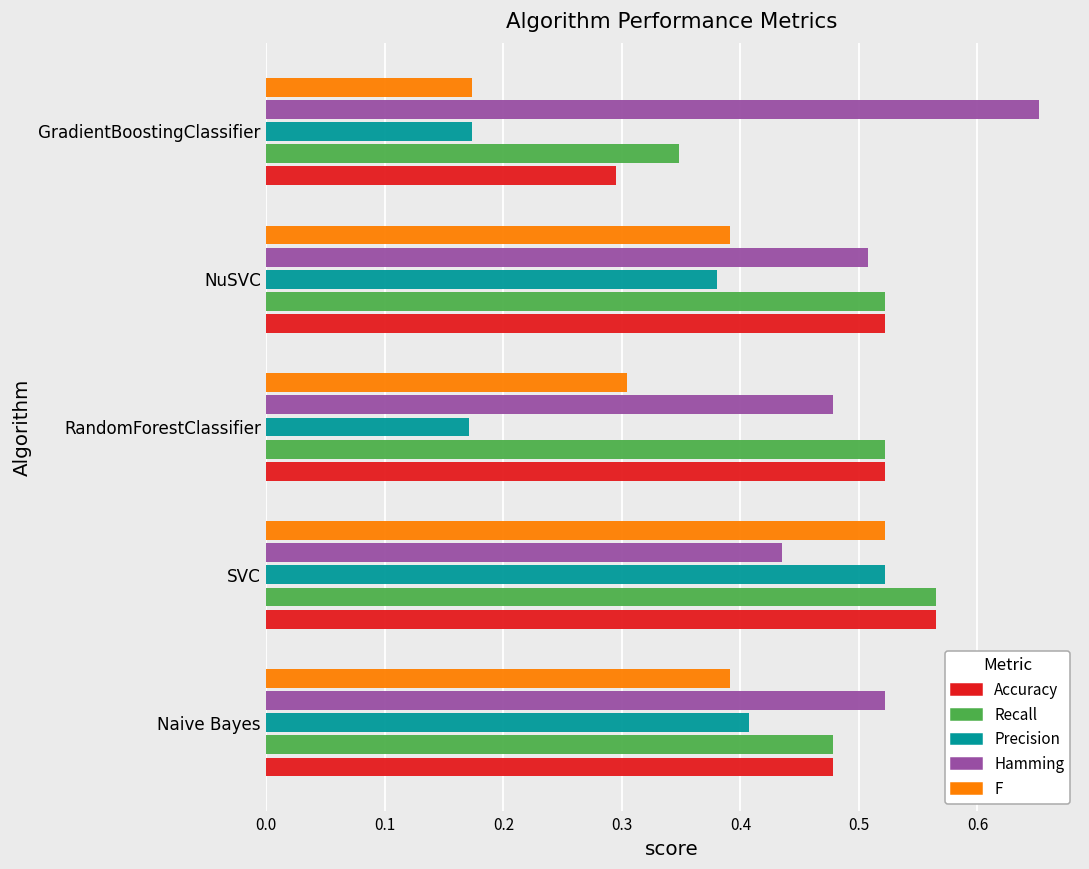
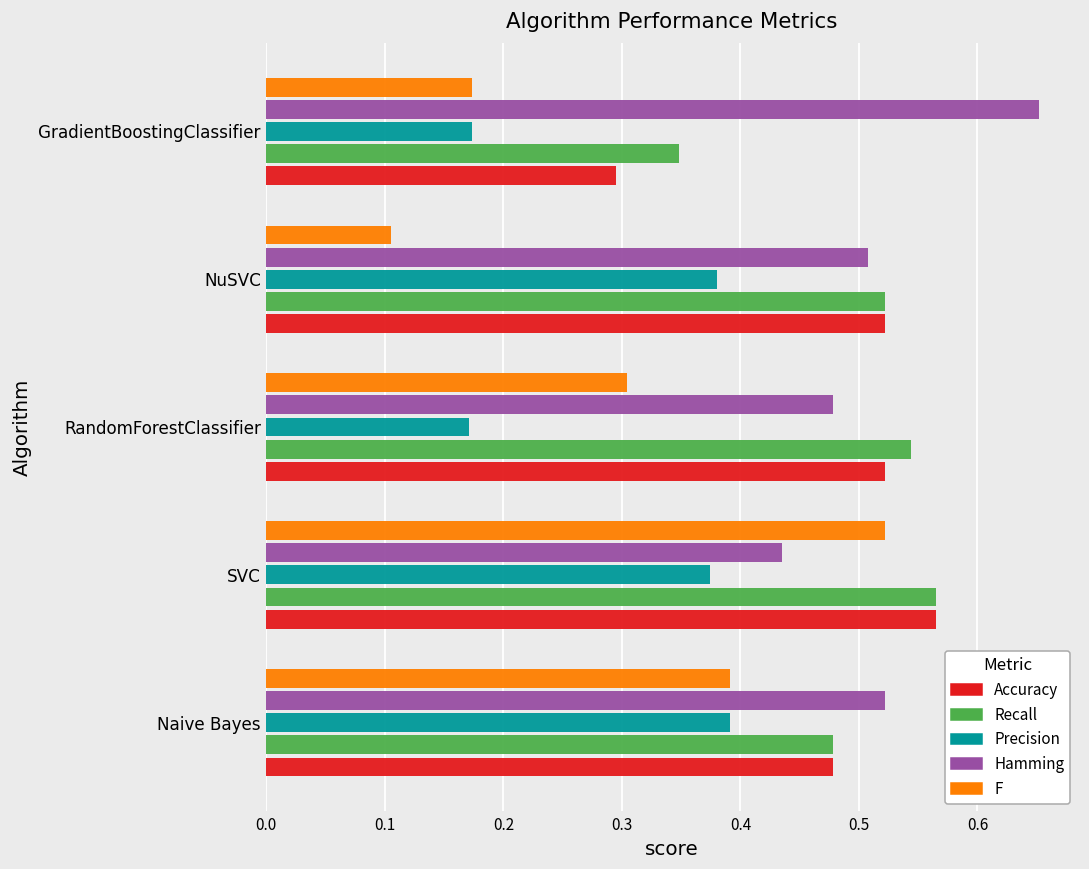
F, NuSVC: 0.391 -> 0.106
Recall, RandomForestClassifier: 0.522 -> 0.544
Precision, SVC: 0.522 -> 0.374
Precision, Naive Bayes: 0.407 -> 0.391
